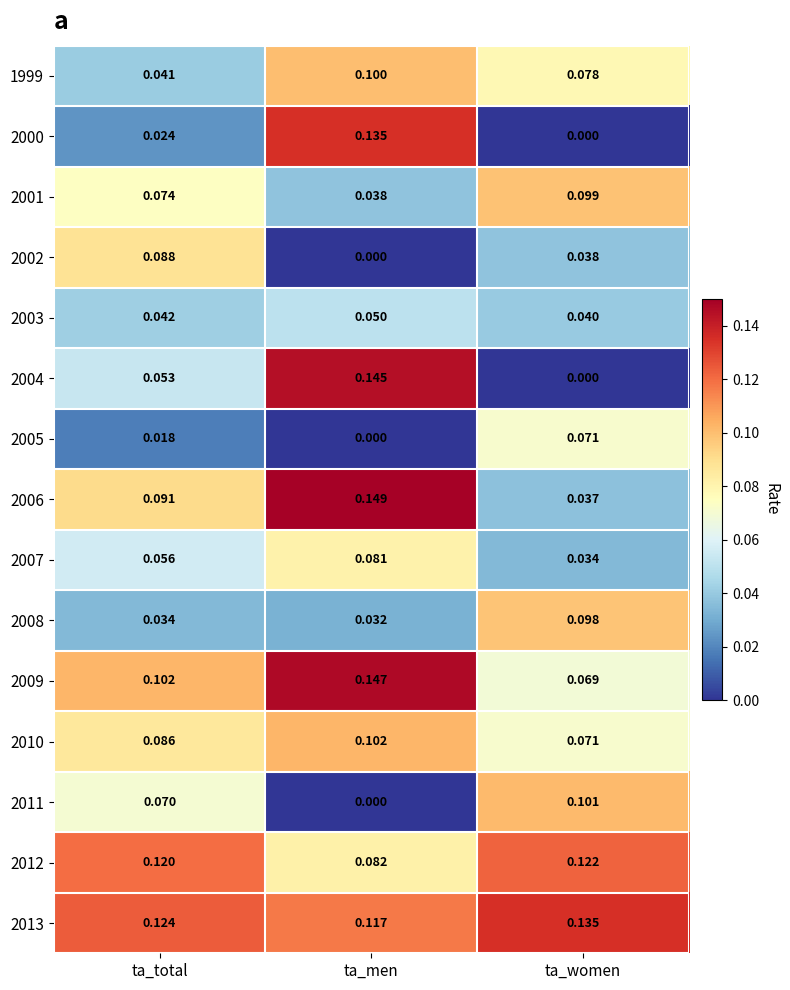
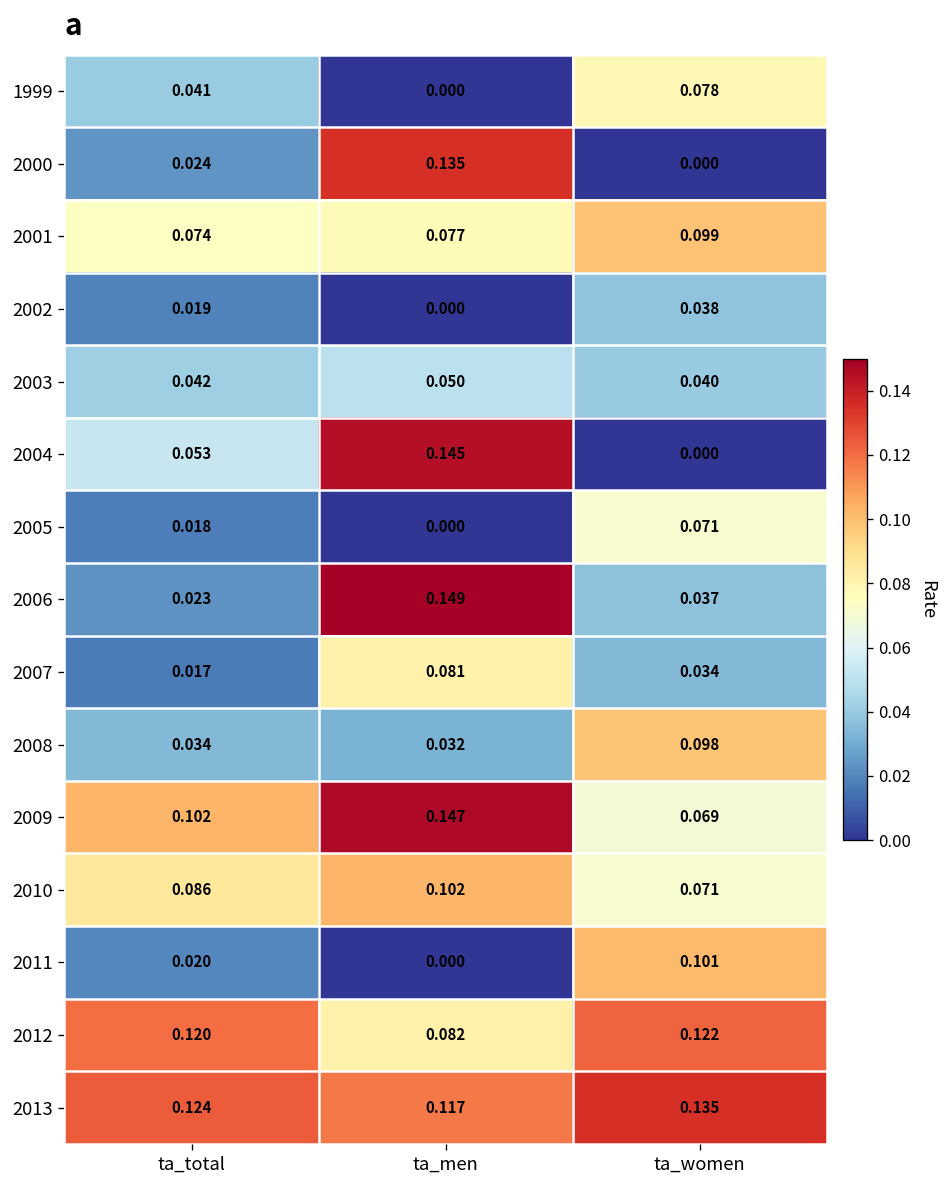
1999, ta_men: 0.100 -> 0.000
2001, ta_men: 0.038 -> 0.077
2002, ta_total: 0.088 -> 0.019
2006, ta_total: 0.091 -> 0.023
2007, ta_total: 0.056 -> 0.017
2011, ta_total: 0.070 -> 0.020
